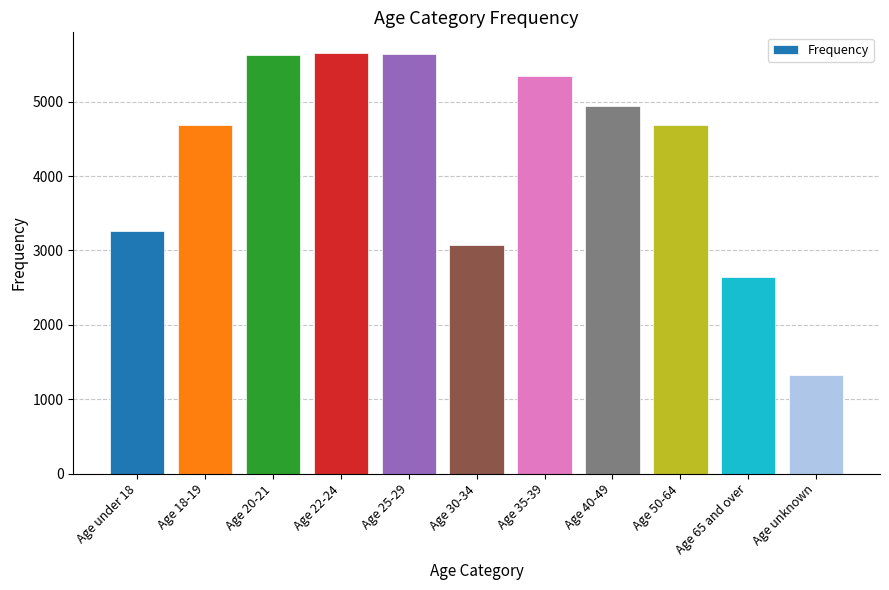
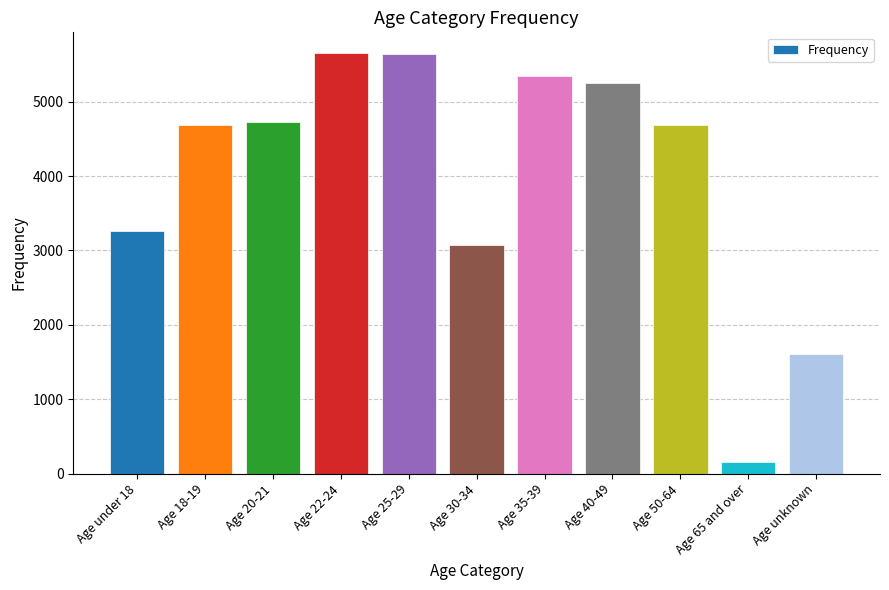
Age 20-21: 5600 -> 4700
Age 40-49: 4900 -> 5200
Age 65 and over: 2600 -> 100
Age unknown: 1300 -> 1600
